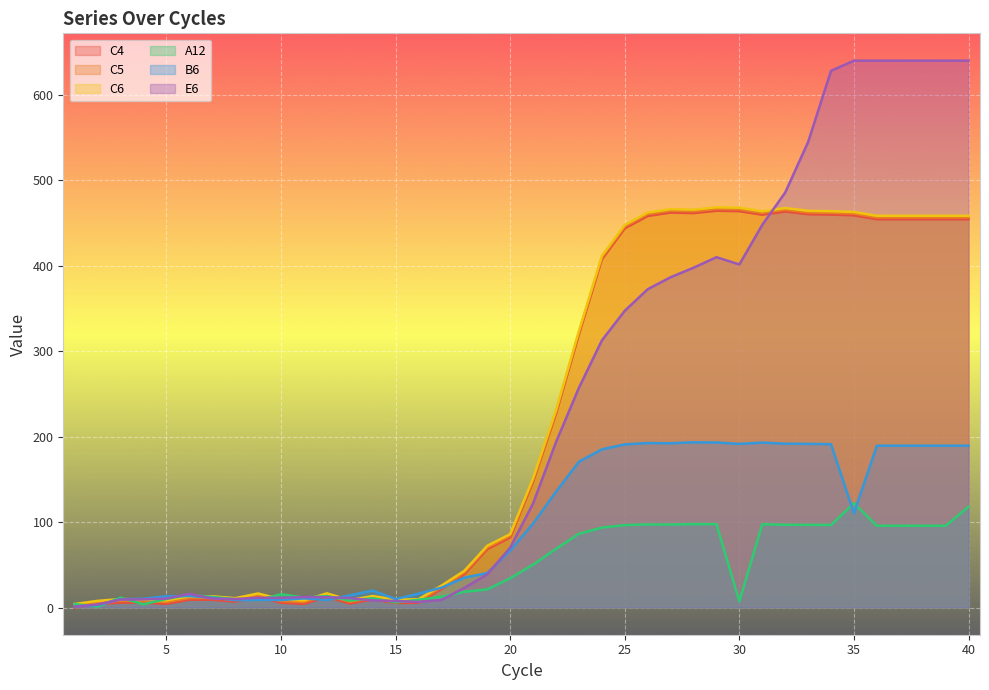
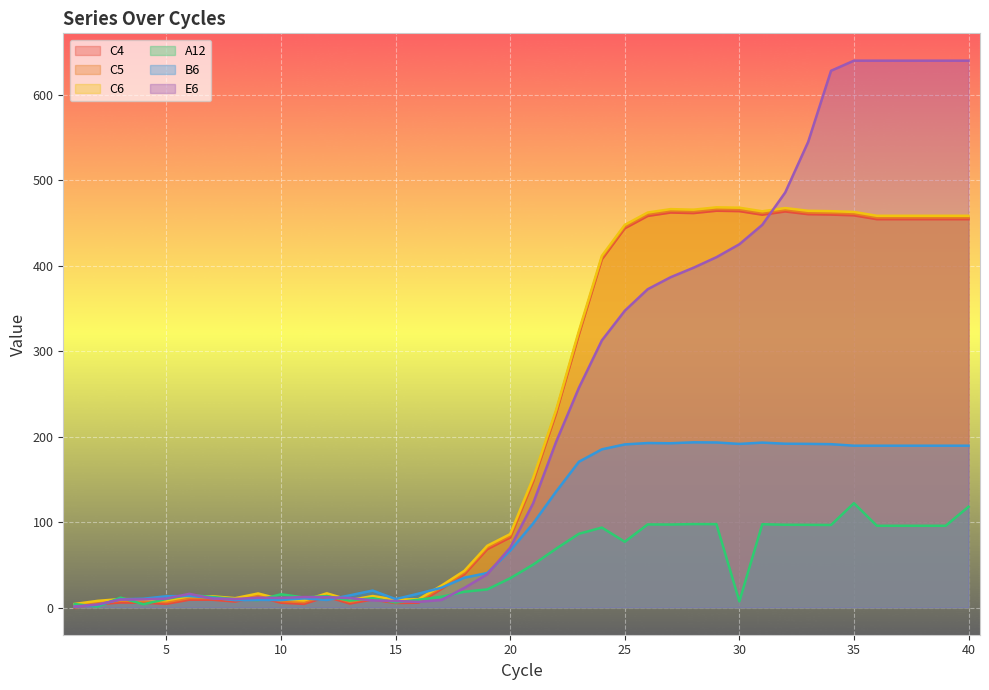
A12, 25: 100 -> 80
E6, 30: 400 -> 420
B6, 35: 110 -> 190
